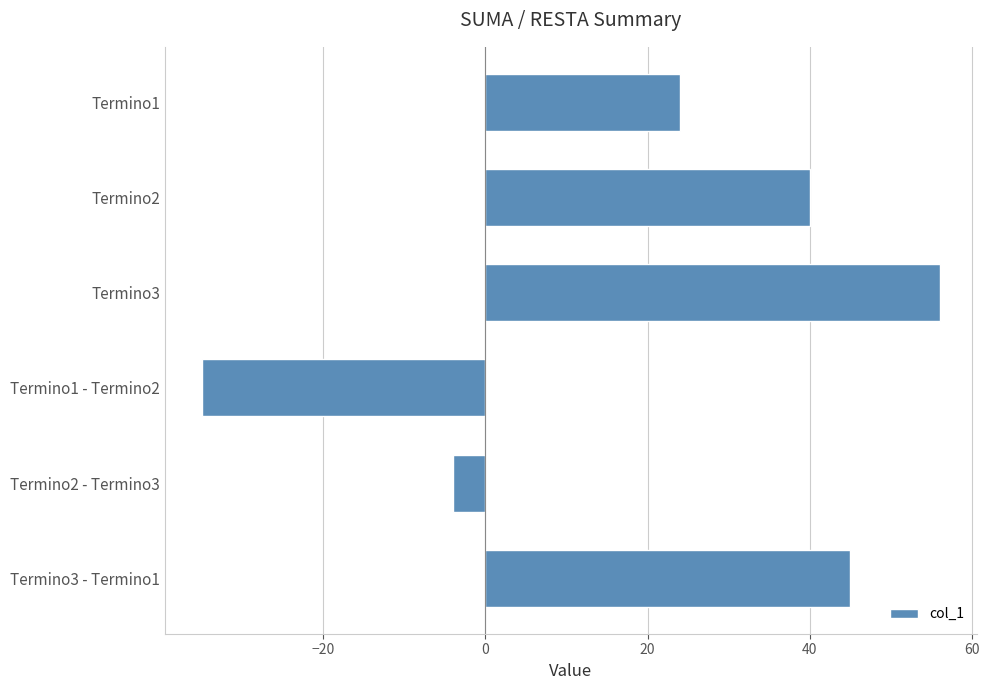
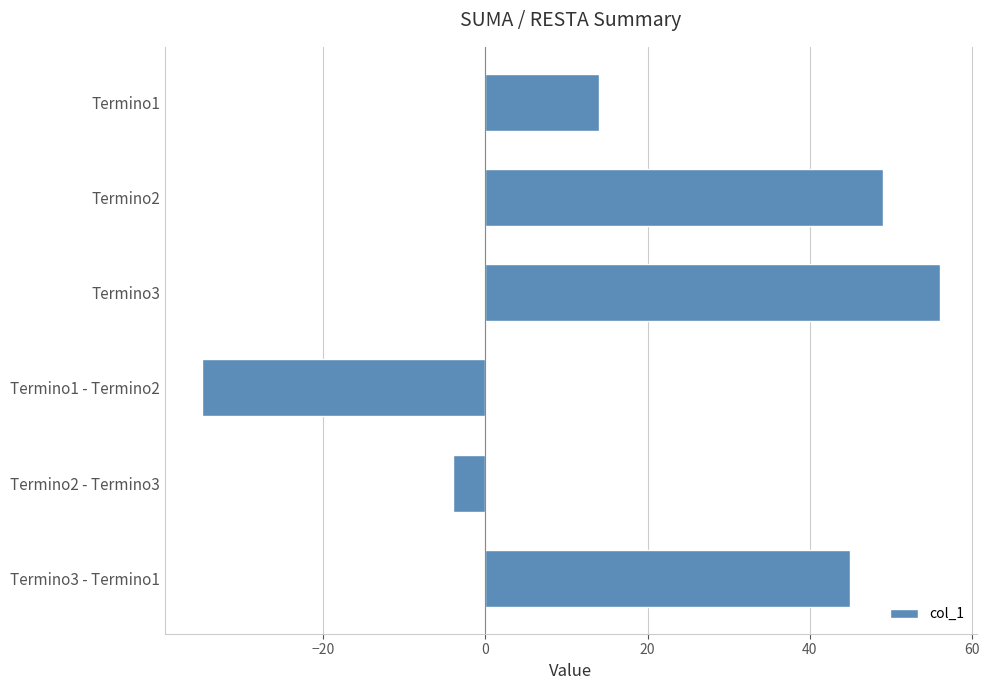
Termino1: 24 -> 14
Termino2: 40 -> 49
